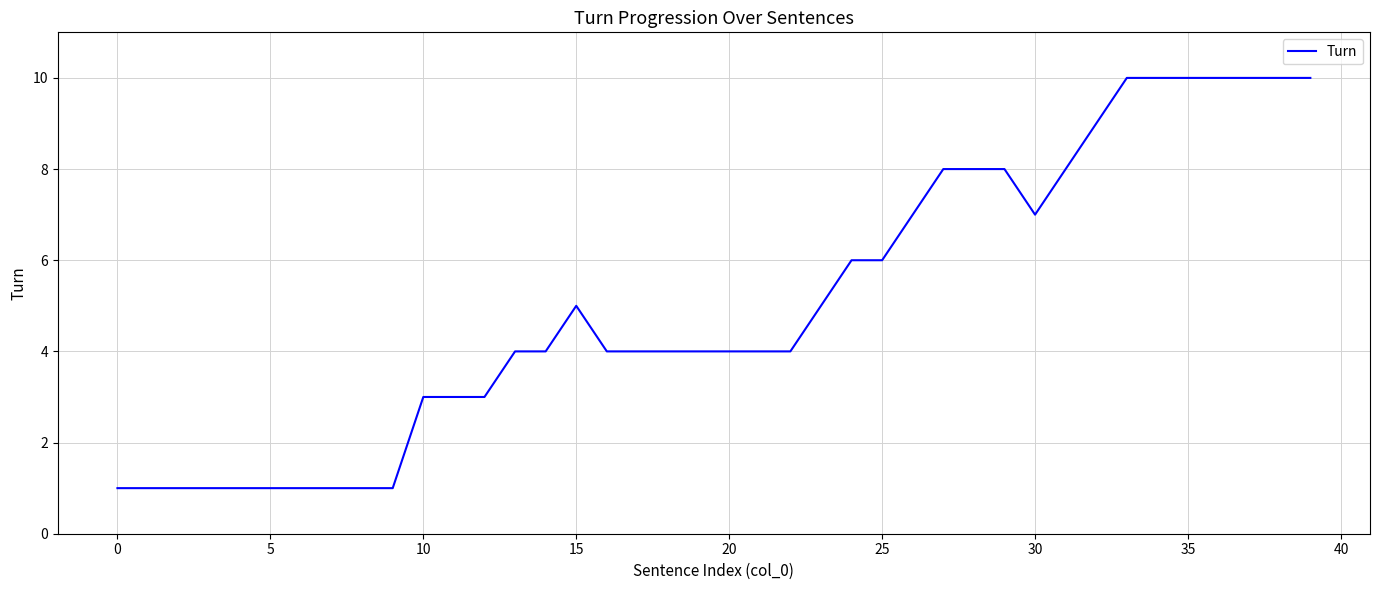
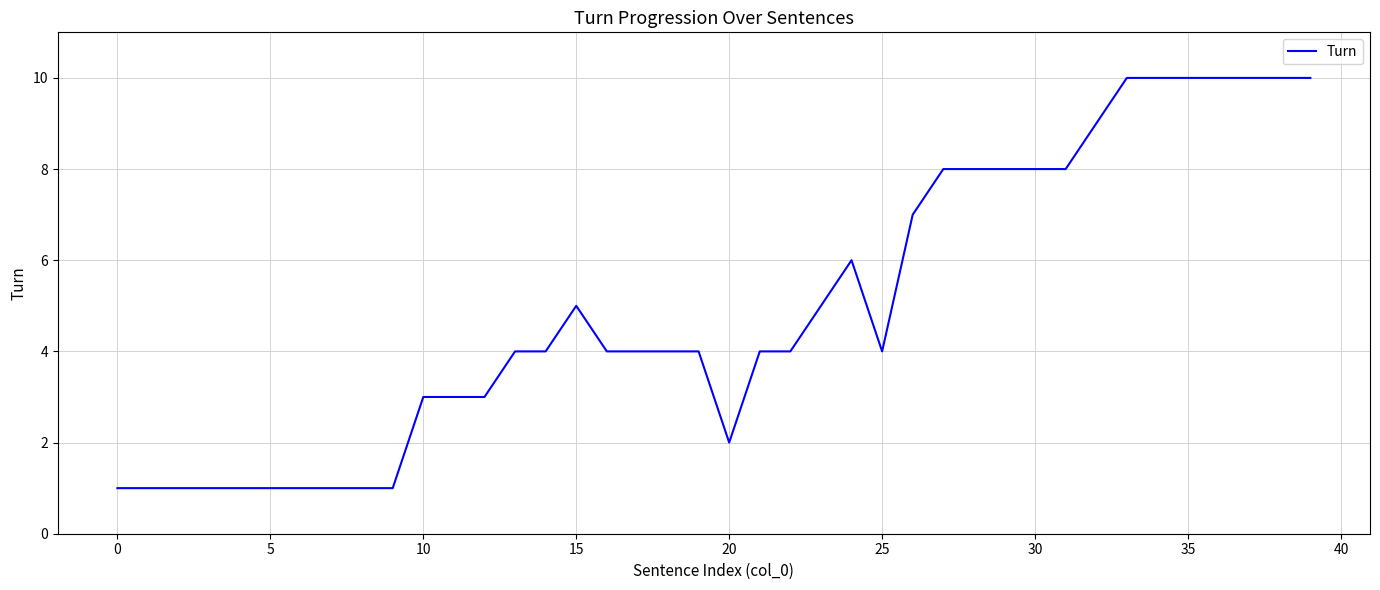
20: 4 -> 2
25: 6 -> 4
30: 7 -> 8
